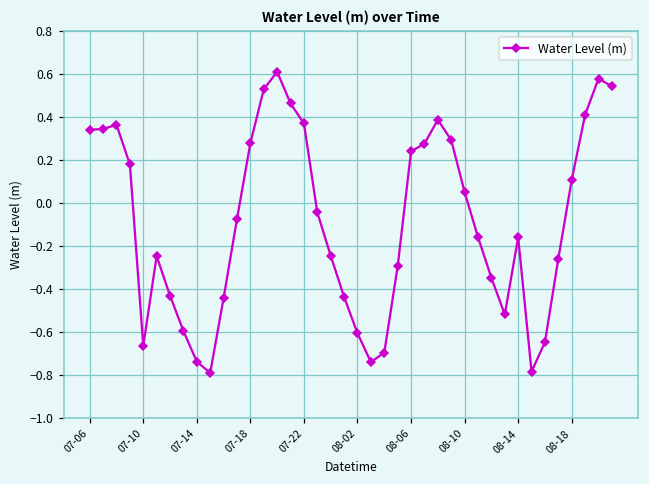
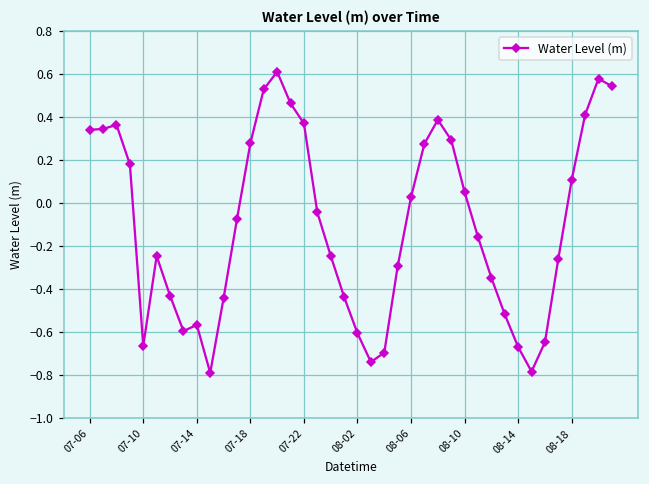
07-14: -0.74 -> -0.57
08-06: 0.24 -> 0.03
08-14: -0.16 -> -0.67
